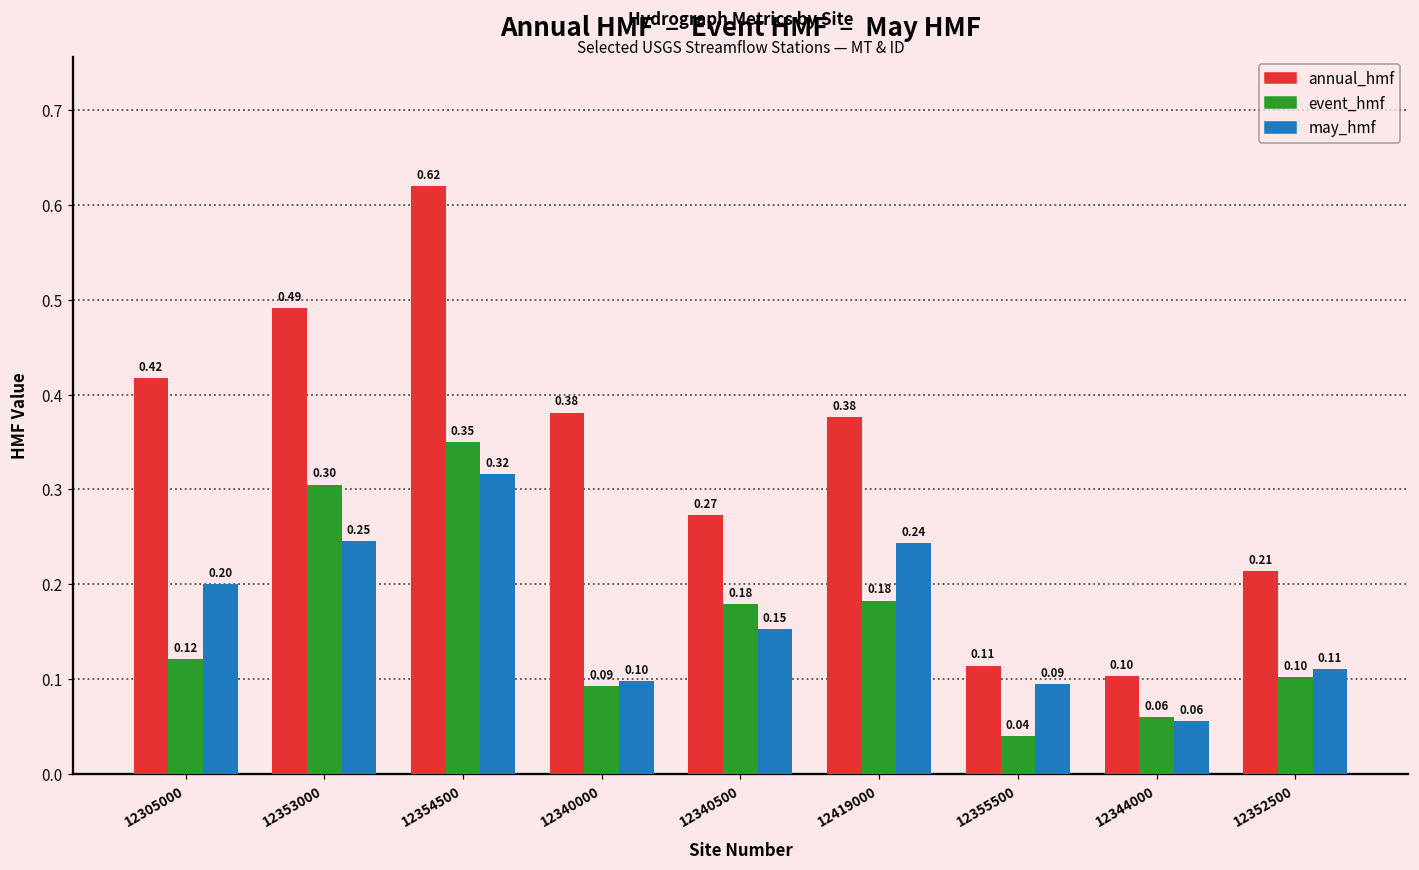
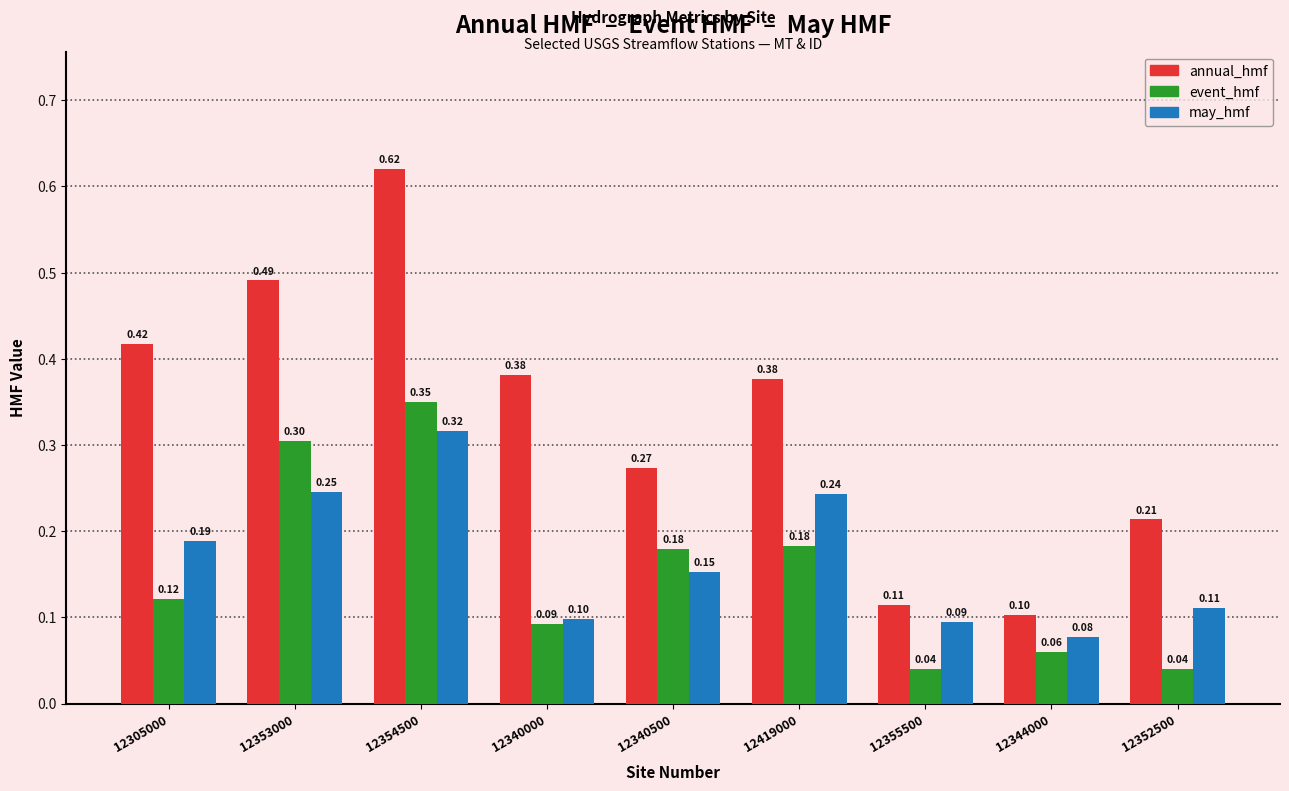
may_hmf, 12305000: 0.20 -> 0.19
may_hmf, 12344000: 0.06 -> 0.08
event_hmf, 12352500: 0.10 -> 0.04
